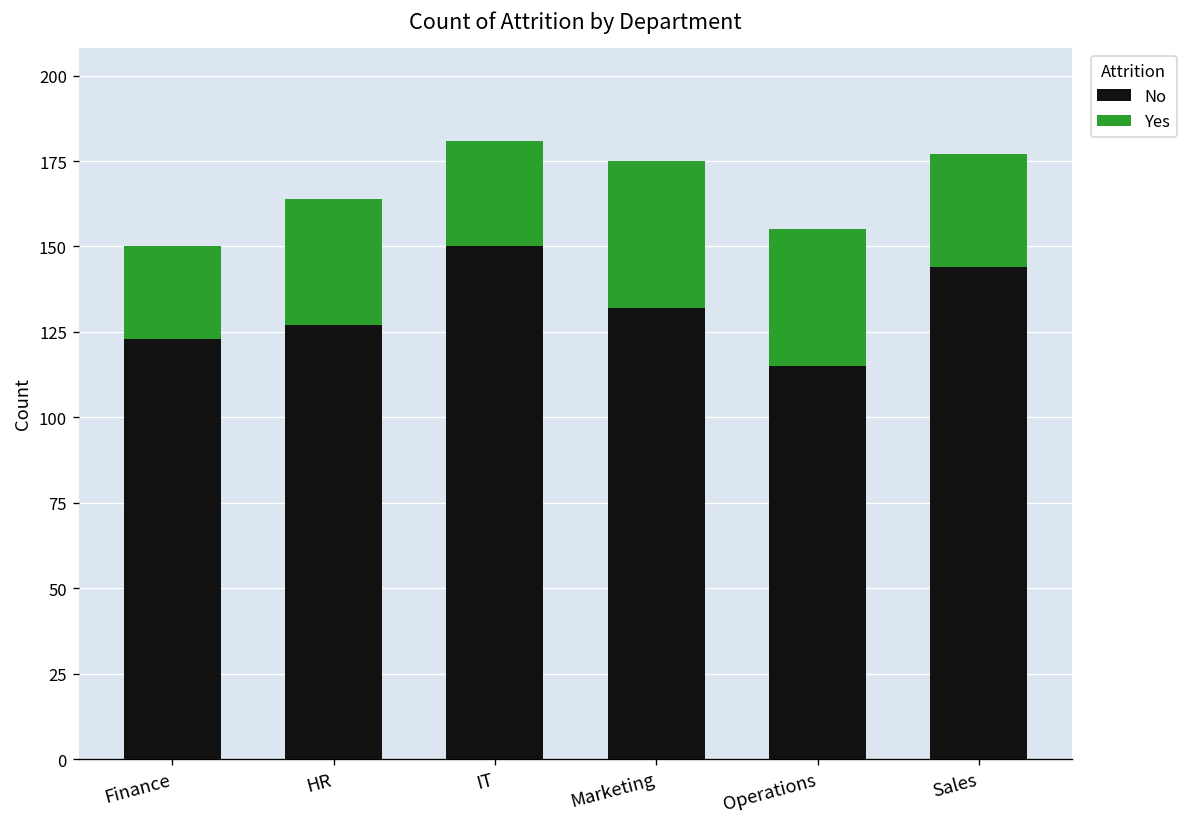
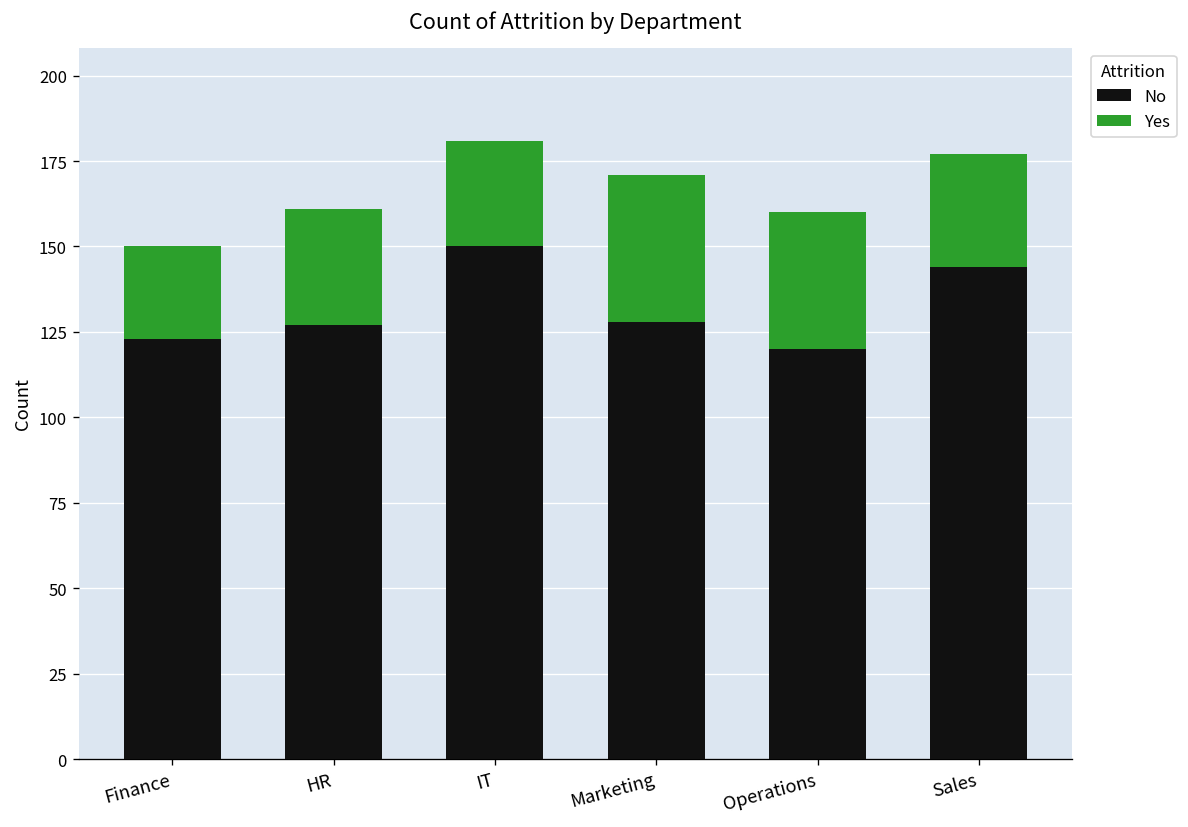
Yes, HR: 37 -> 34
No, Marketing: 132 -> 128
No, Operations: 115 -> 120
